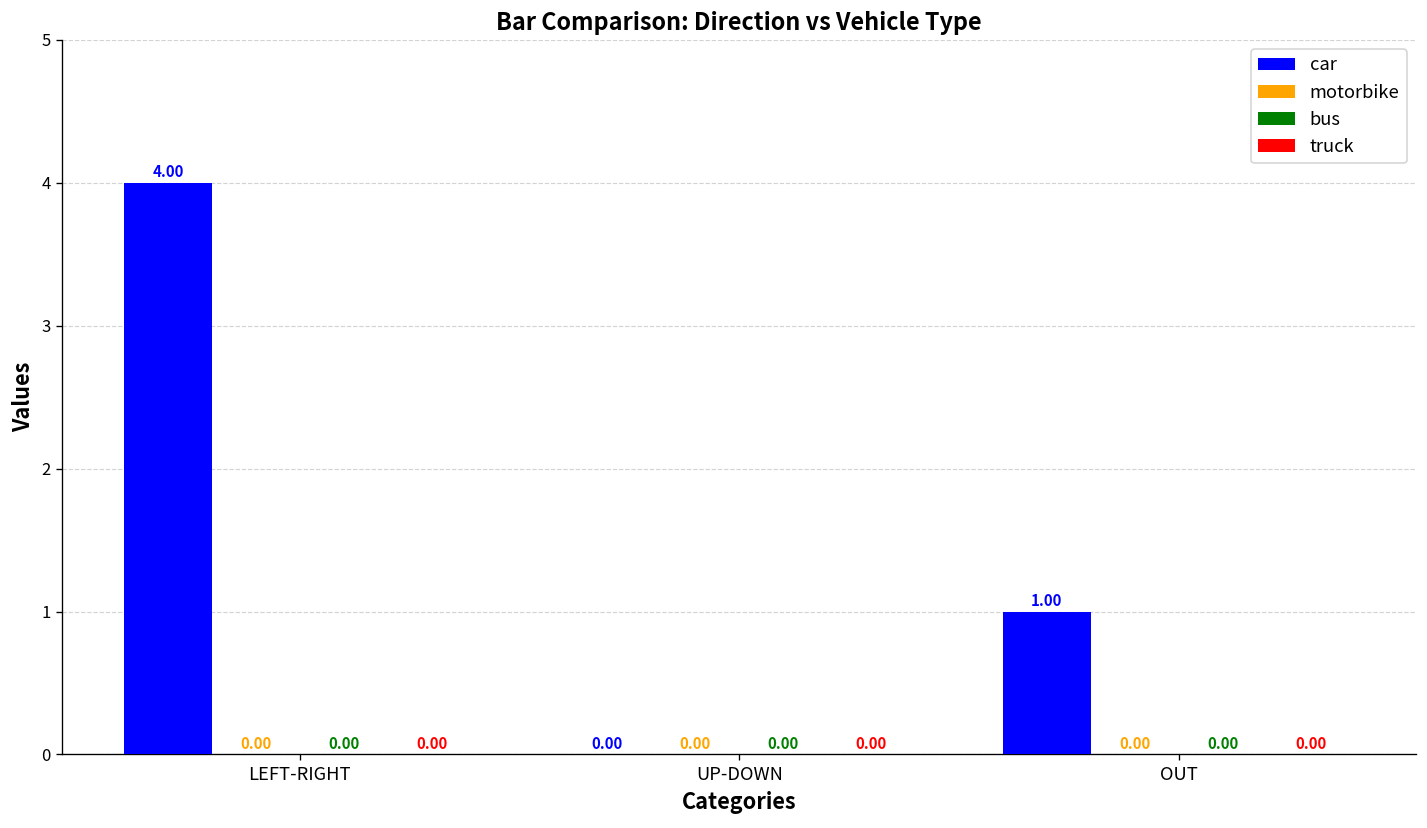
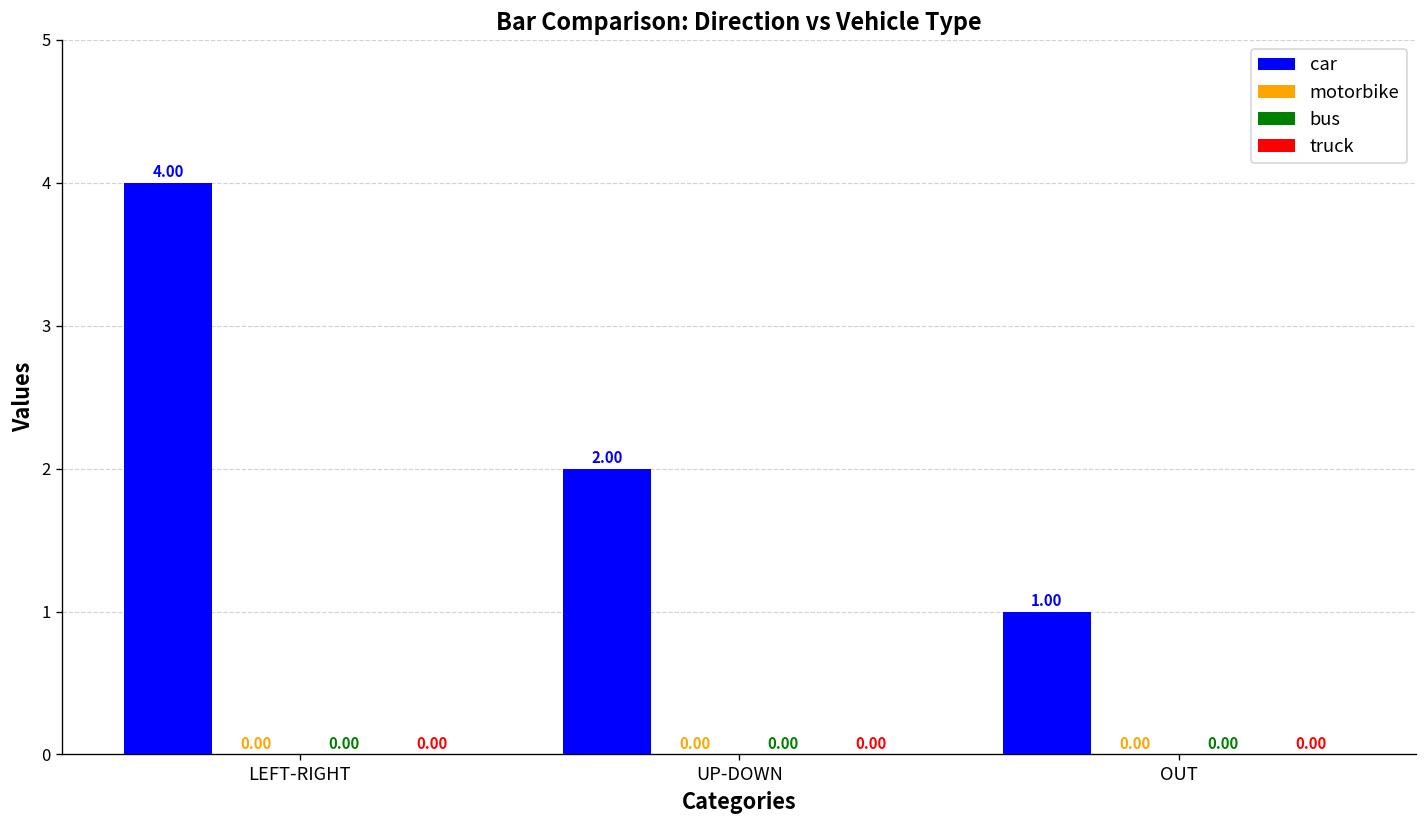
car, UP-DOWN: 0.00 -> 2.00
